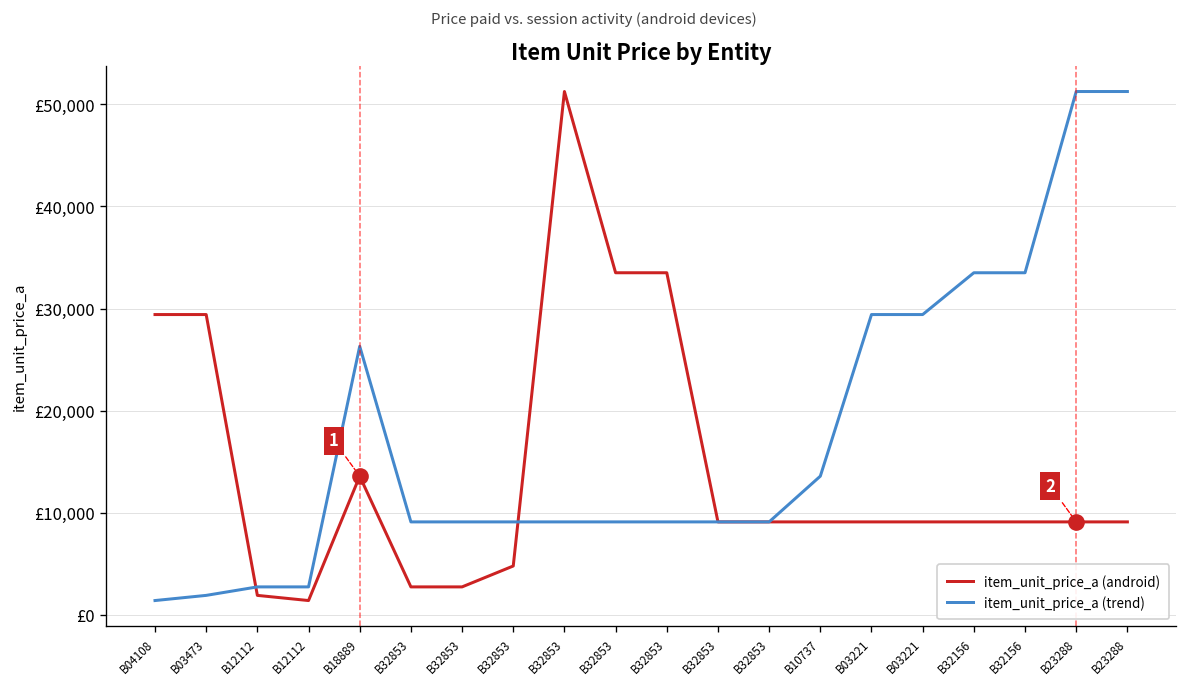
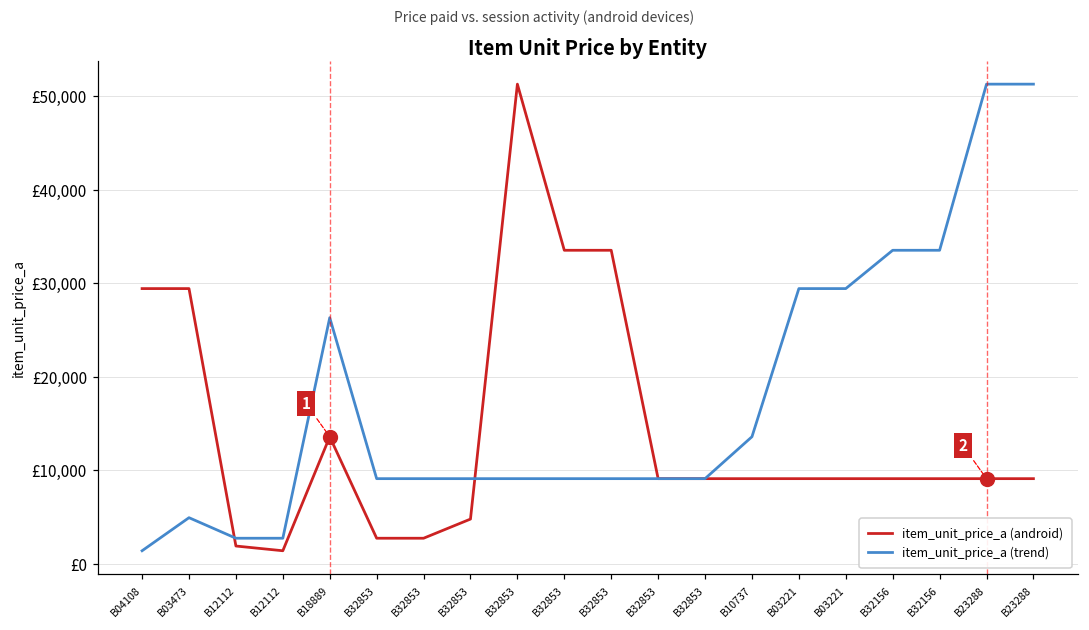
item_unit_price_a (trend), B03473: £2,000 -> £5,000
